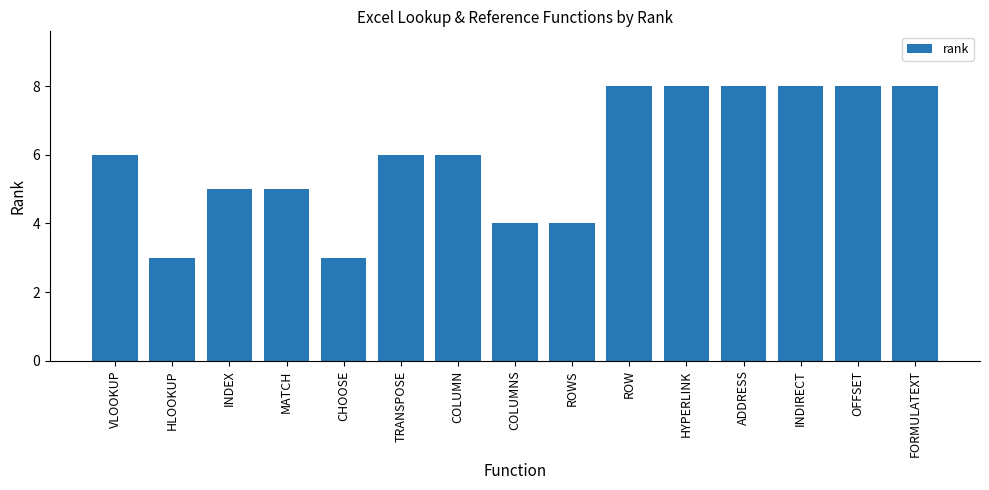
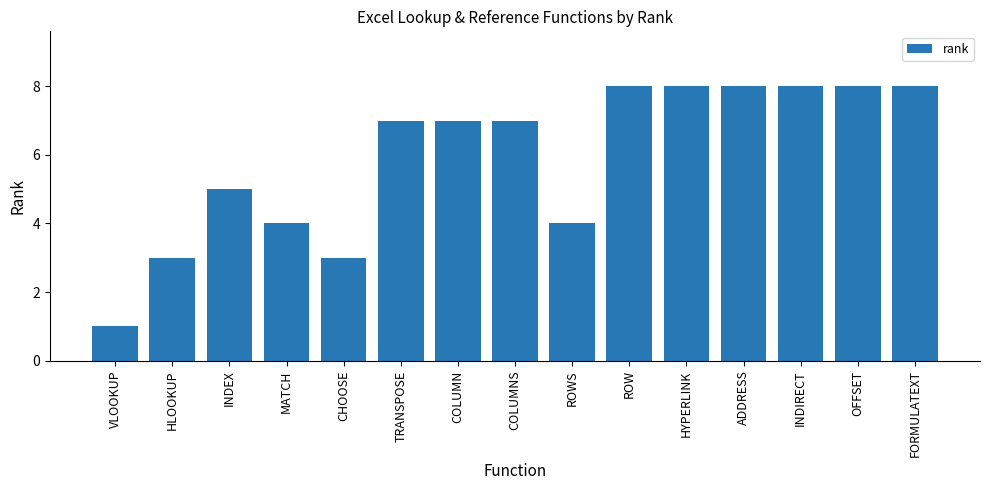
VLOOKUP: 6 -> 1
MATCH: 5 -> 4
TRANSPOSE: 6 -> 7
COLUMN: 6 -> 7
COLUMNS: 4 -> 7
